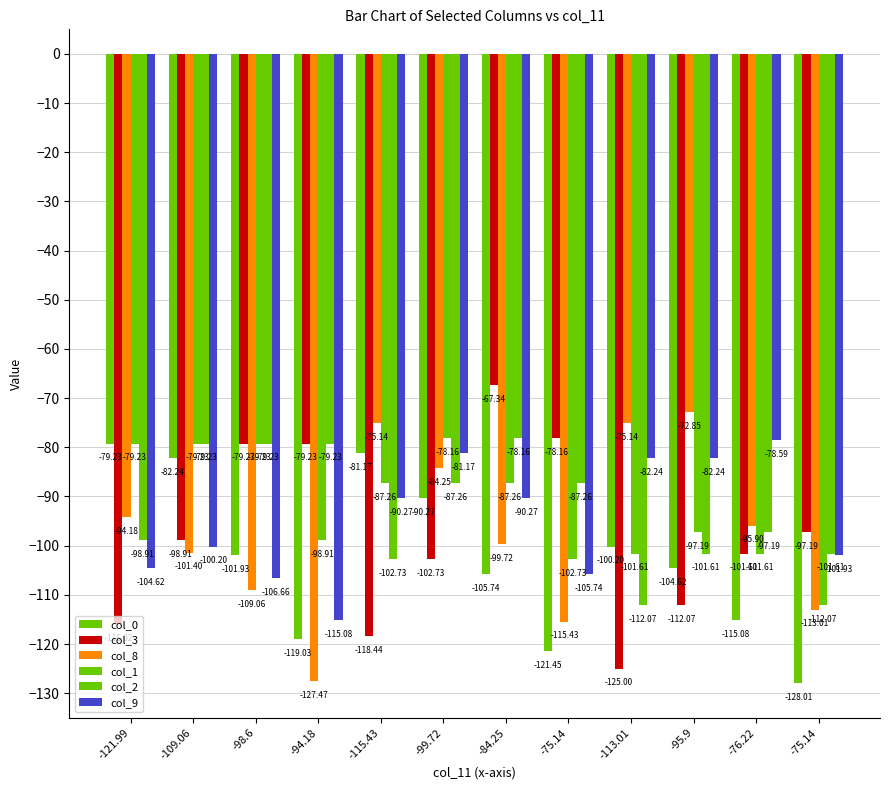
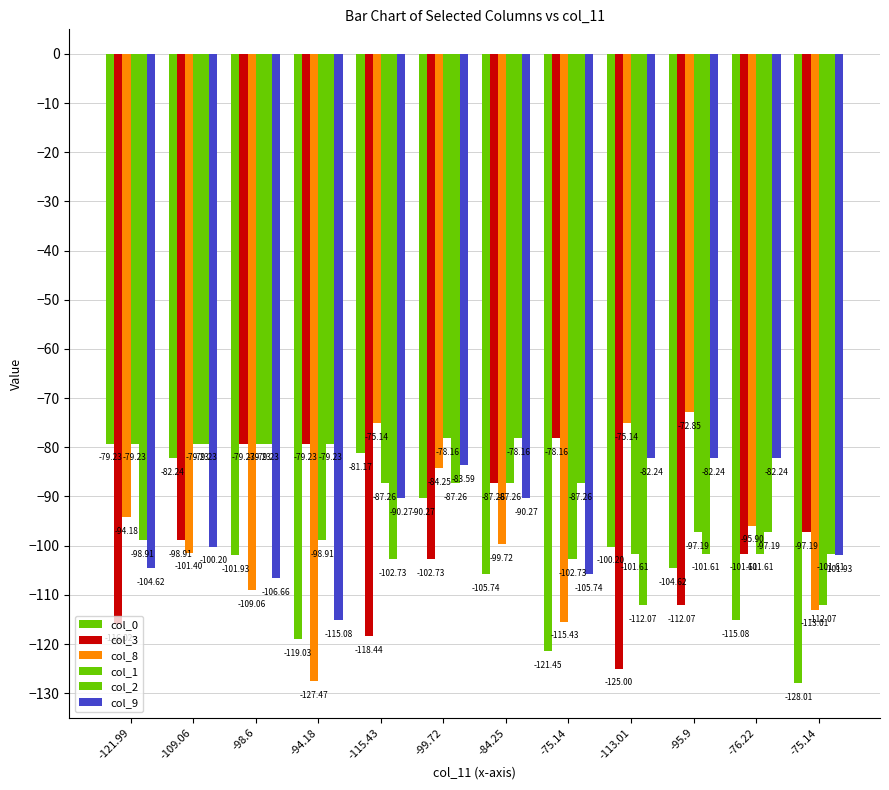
col_9, -99.72: -81.17 -> -83.59
col_3, -84.25: -67.34 -> -87.26
col_9, -76.22: -78.59 -> -82.24
